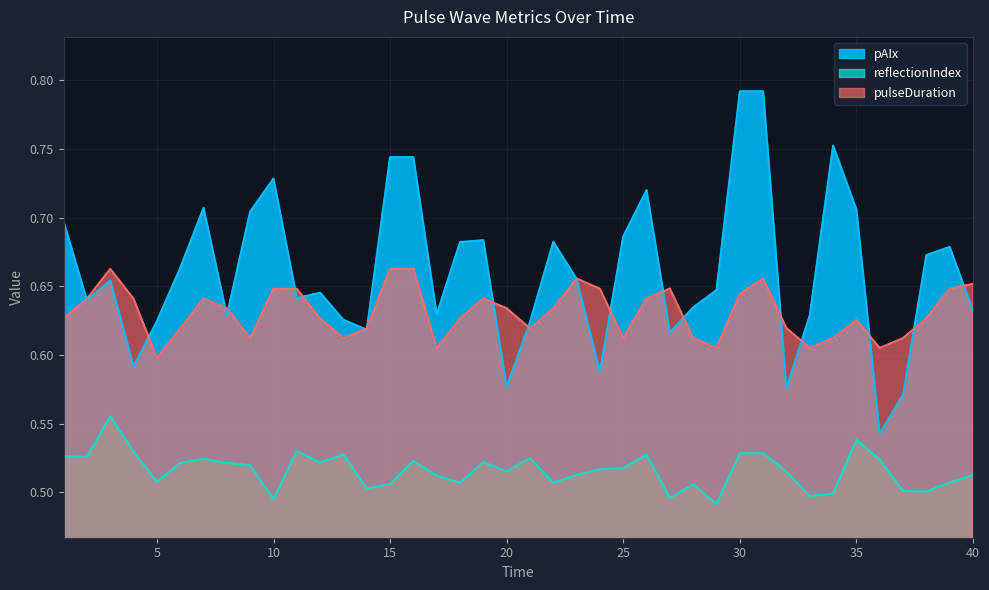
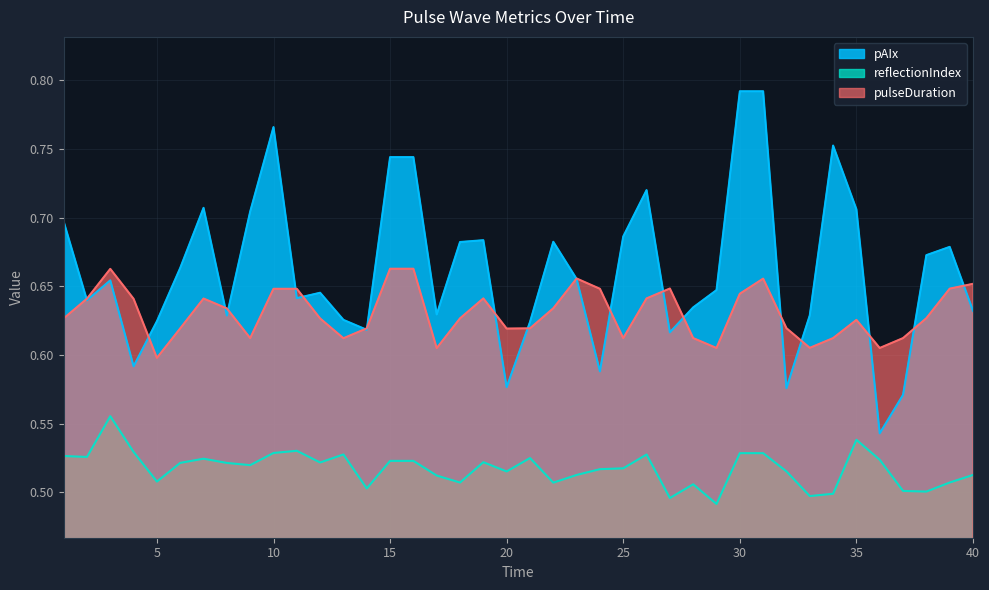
pAIx, 10: 0.728 -> 0.766
reflectionIndex, 10: 0.495 -> 0.529
reflectionIndex, 15: 0.506 -> 0.523
pulseDuration, 20: 0.634 -> 0.619
